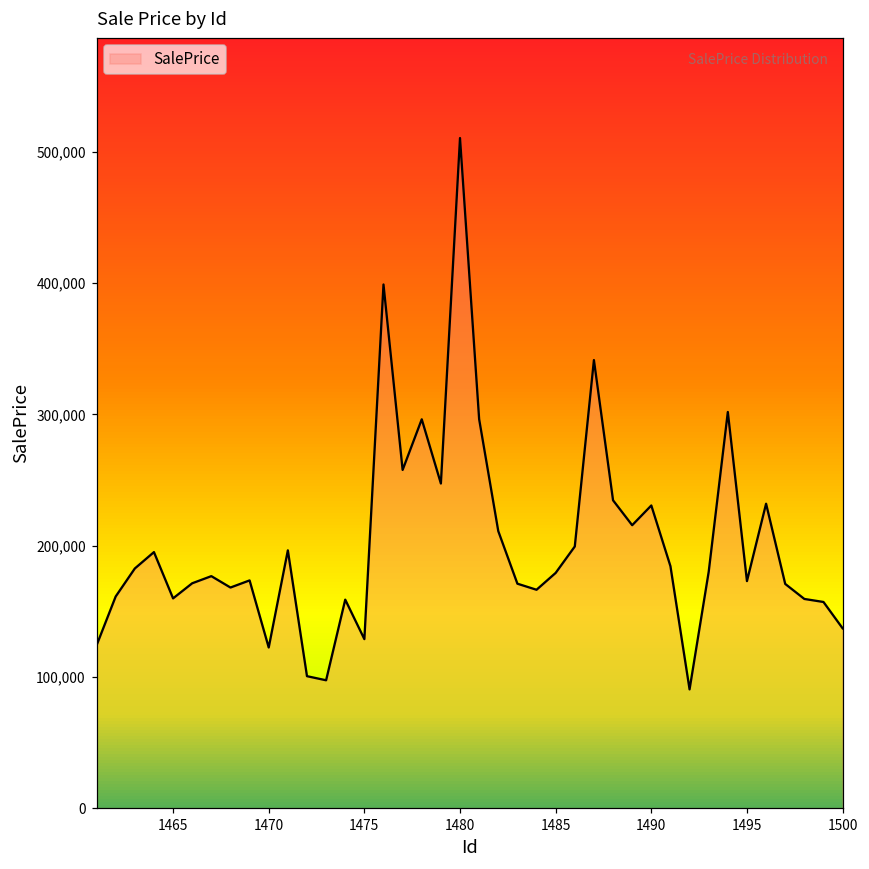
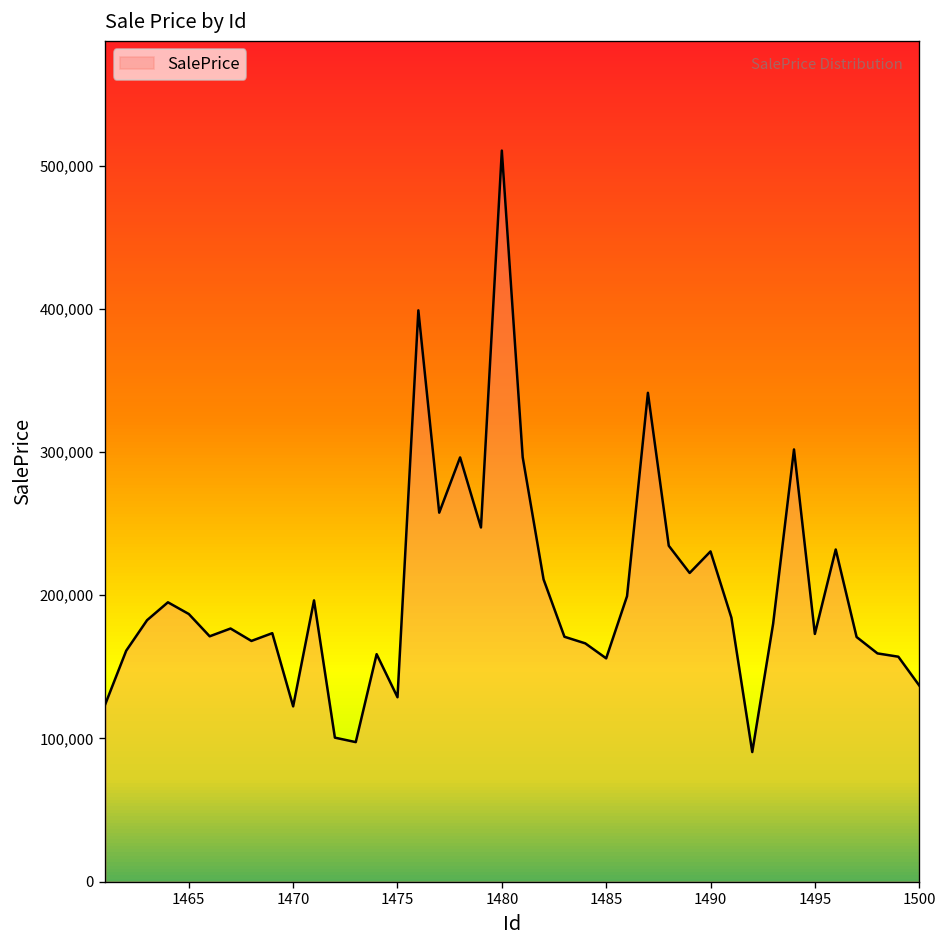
1465: 160,000 -> 187,000
1485: 179,000 -> 156,000
